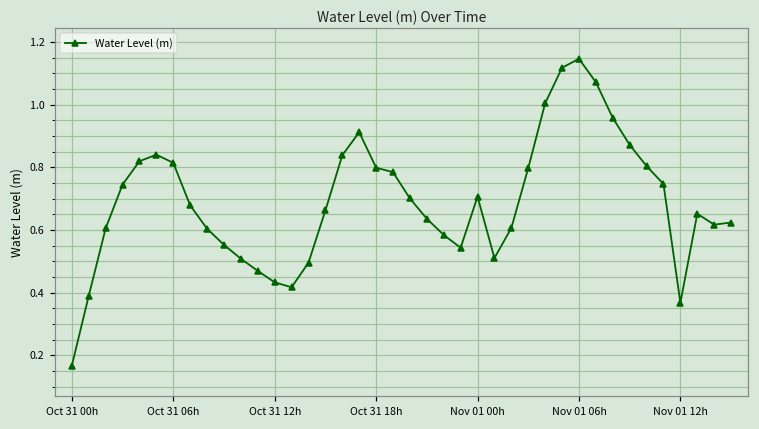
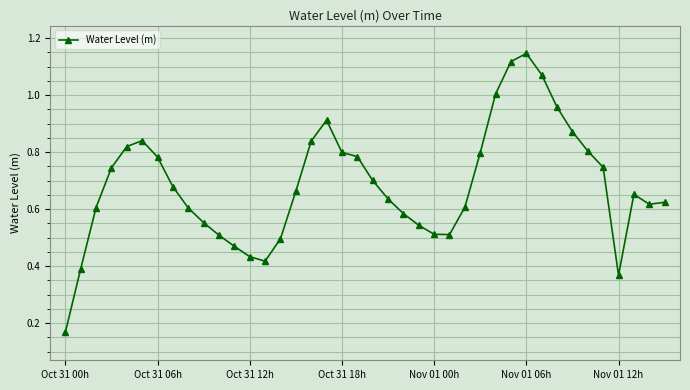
Oct 31 06h: 0.81 -> 0.78
Nov 01 00h: 0.71 -> 0.51
